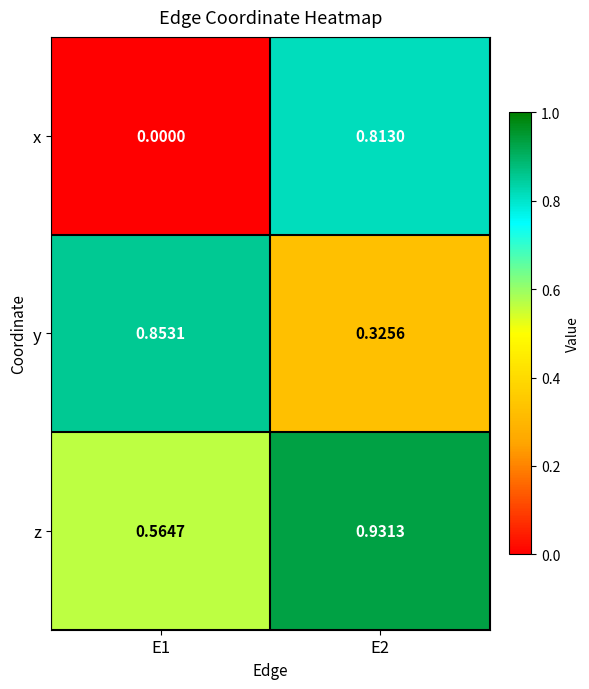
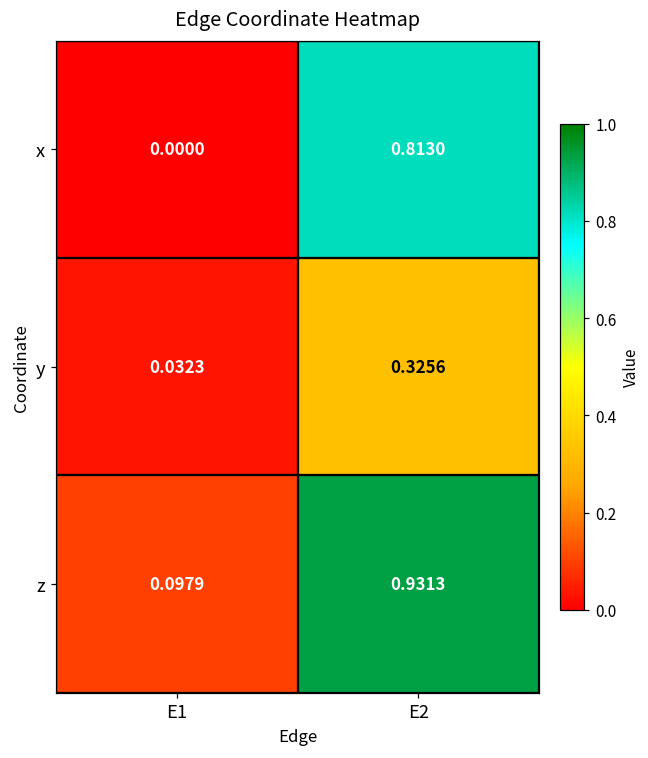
y, E1: 0.8531 -> 0.0323
z, E1: 0.5647 -> 0.0979
